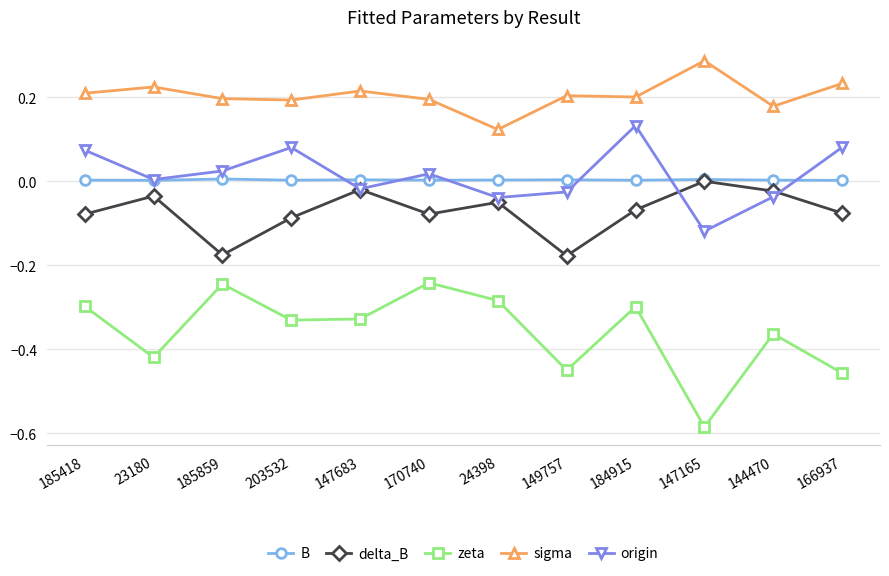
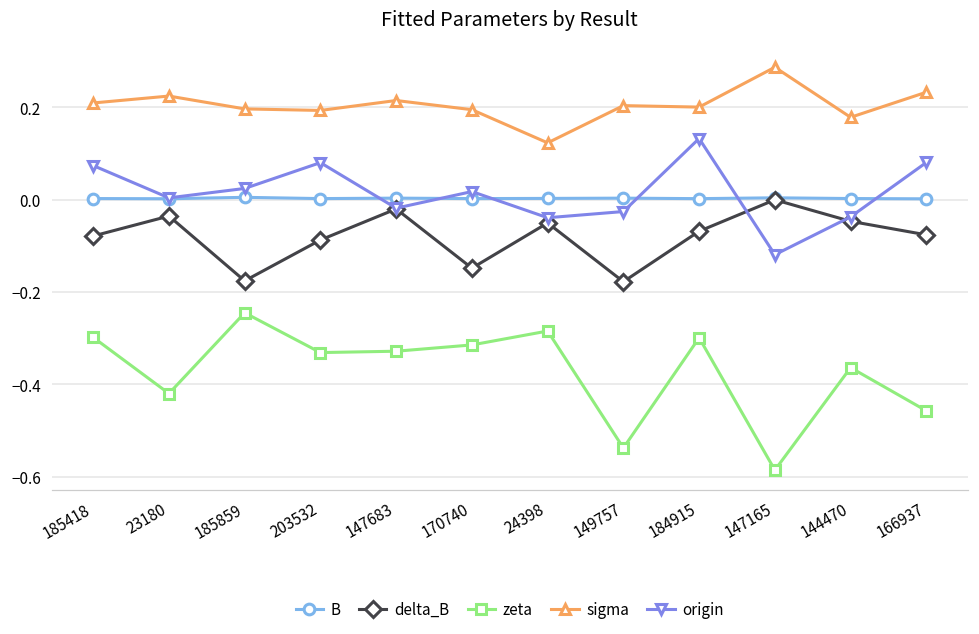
delta_B, 170740: -0.08 -> -0.15
zeta, 170740: -0.24 -> -0.31
zeta, 149757: -0.45 -> -0.54
delta_B, 144470: -0.02 -> -0.05
